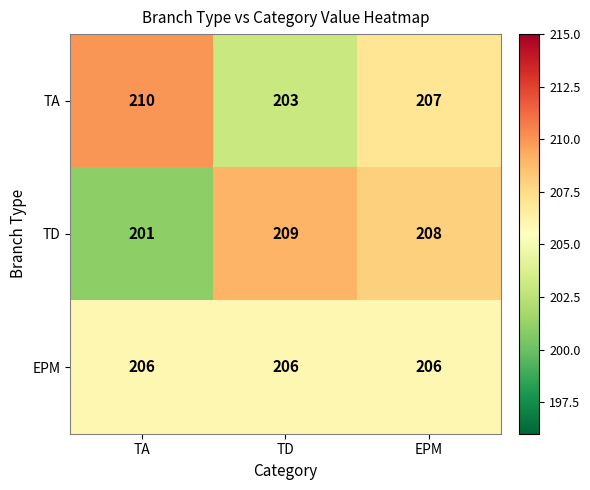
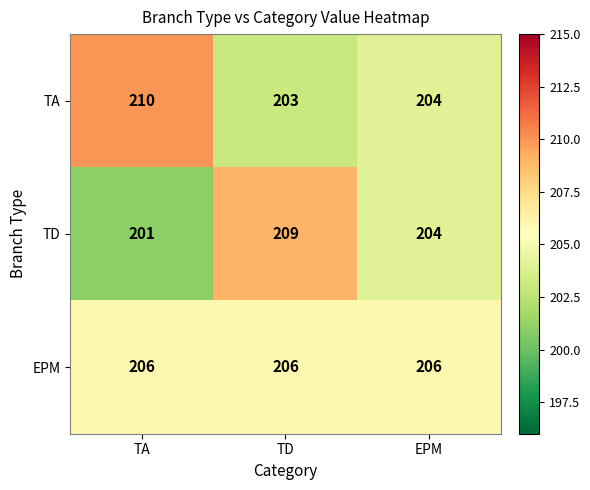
TA, EPM: 207 -> 204
TD, EPM: 208 -> 204
